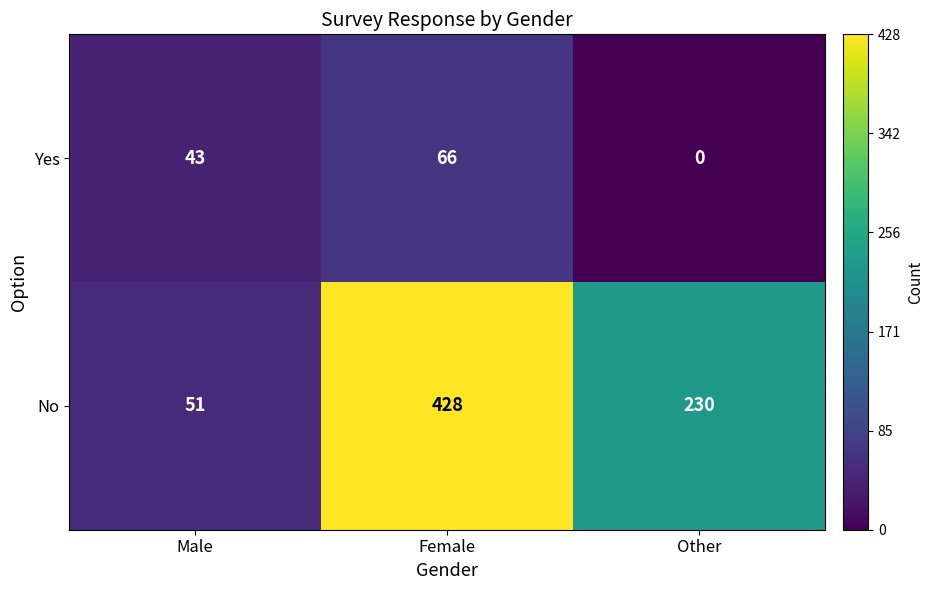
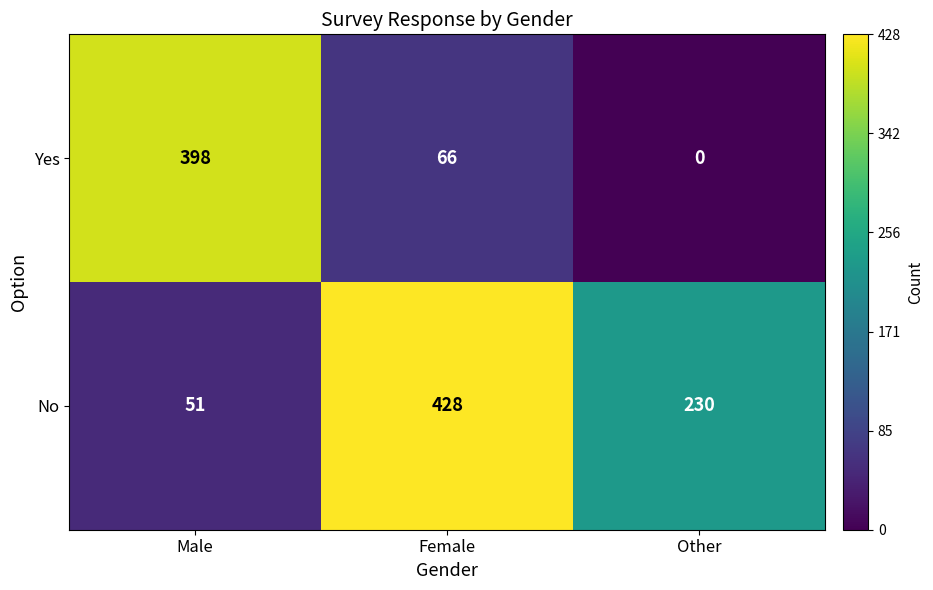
Yes, Male: 43 -> 398
